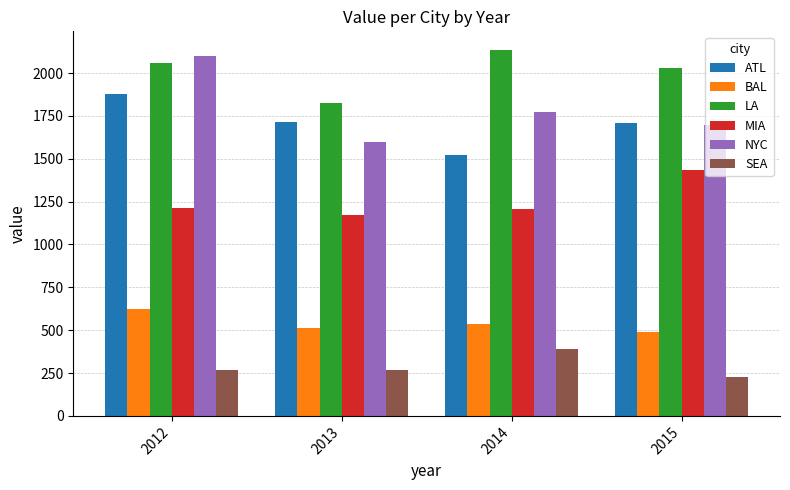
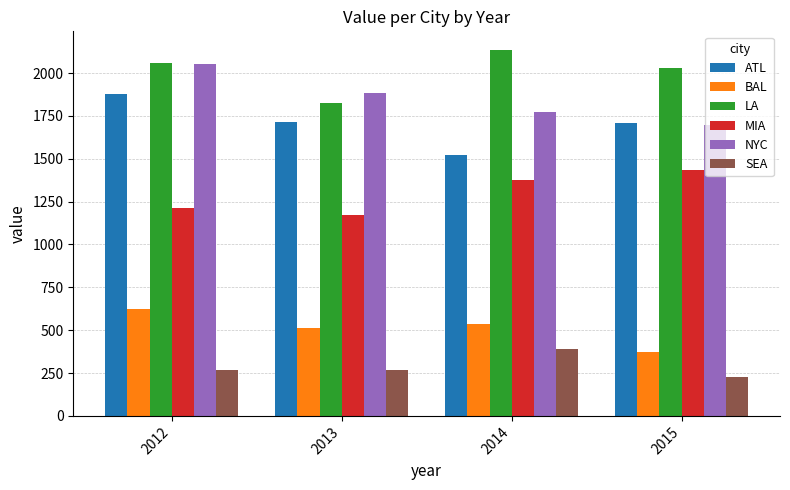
NYC, 2012: 2100 -> 2050
NYC, 2013: 1600 -> 1880
MIA, 2014: 1210 -> 1380
BAL, 2015: 490 -> 370
